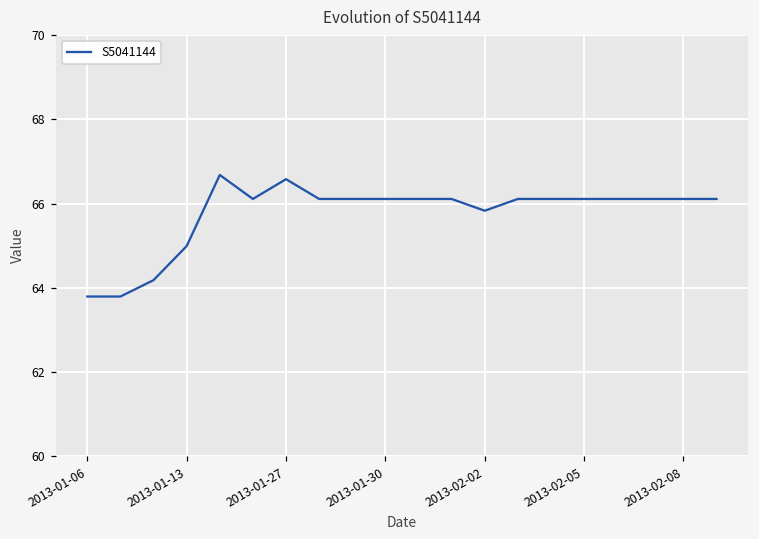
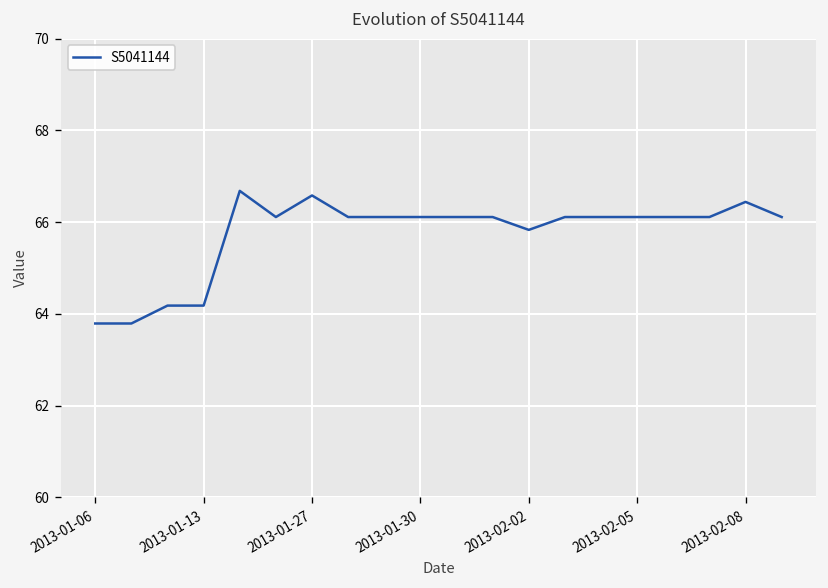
2013-01-13: 65.0 -> 64.2
2013-02-08: 66.1 -> 66.4
